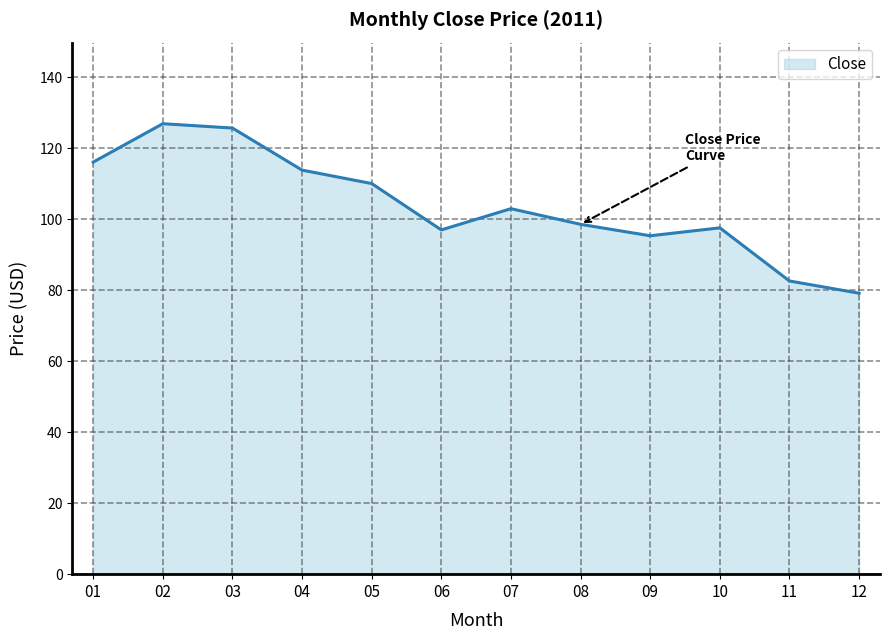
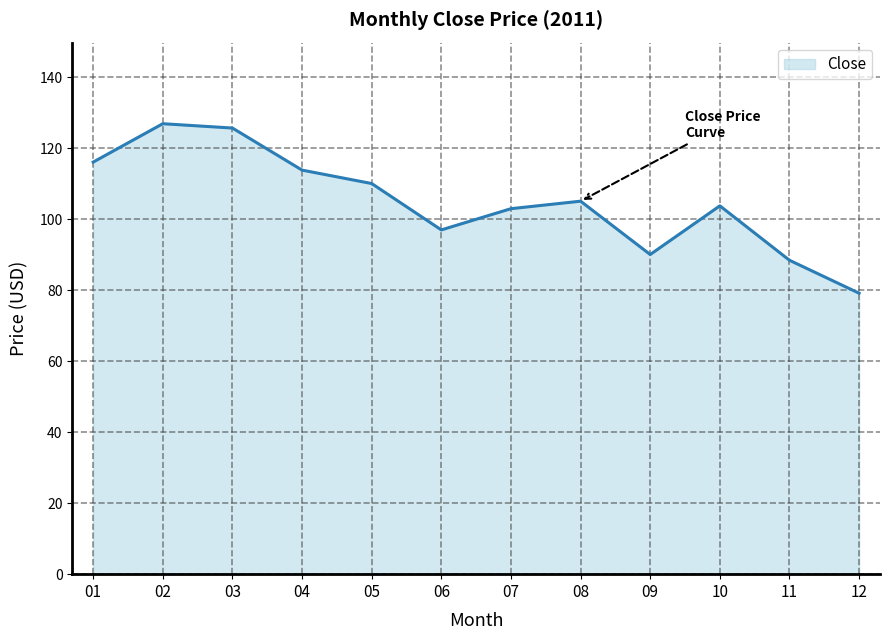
08: 99 -> 105
09: 95 -> 90
10: 98 -> 104
11: 83 -> 88
